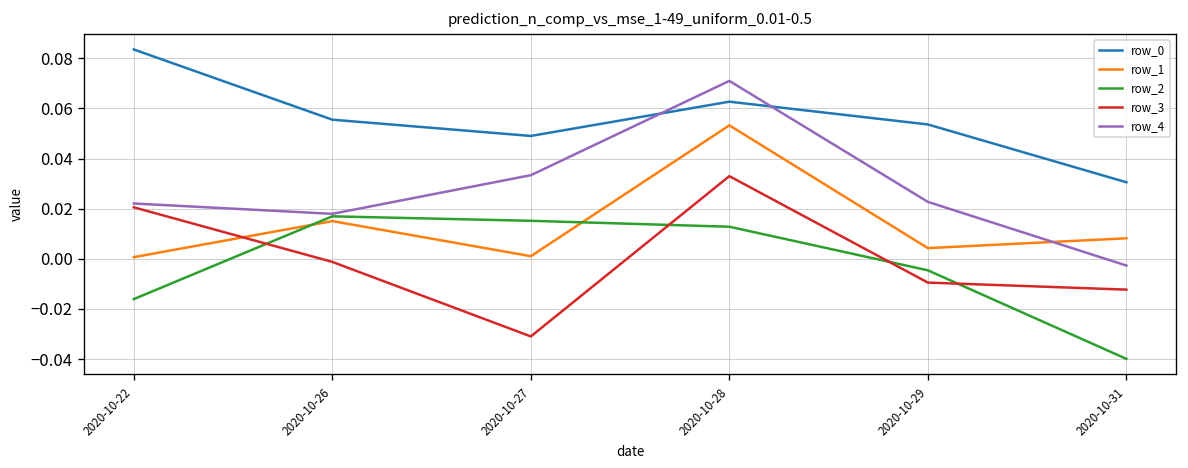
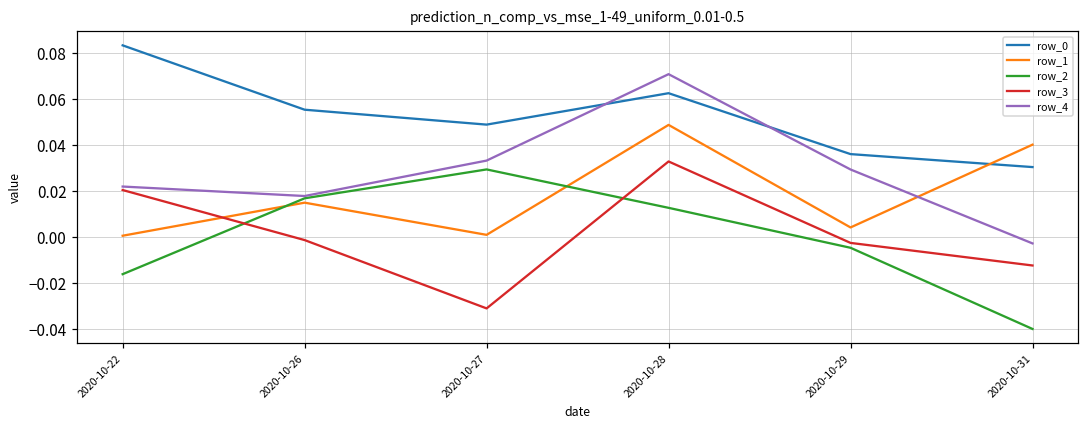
row_2, 2020-10-27: 0.015 -> 0.030
row_1, 2020-10-28: 0.053 -> 0.049
row_0, 2020-10-29: 0.054 -> 0.036
row_3, 2020-10-29: -0.009 -> -0.002
row_4, 2020-10-29: 0.023 -> 0.029
row_1, 2020-10-31: 0.008 -> 0.040
